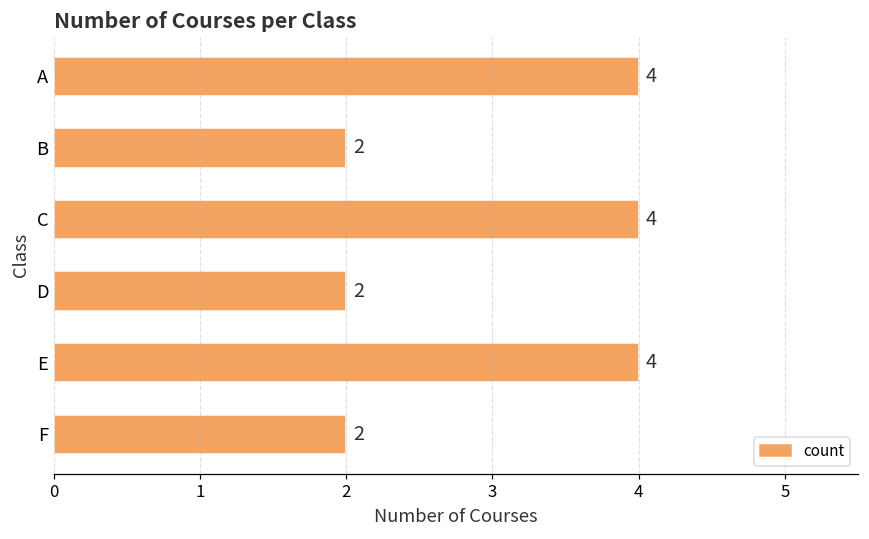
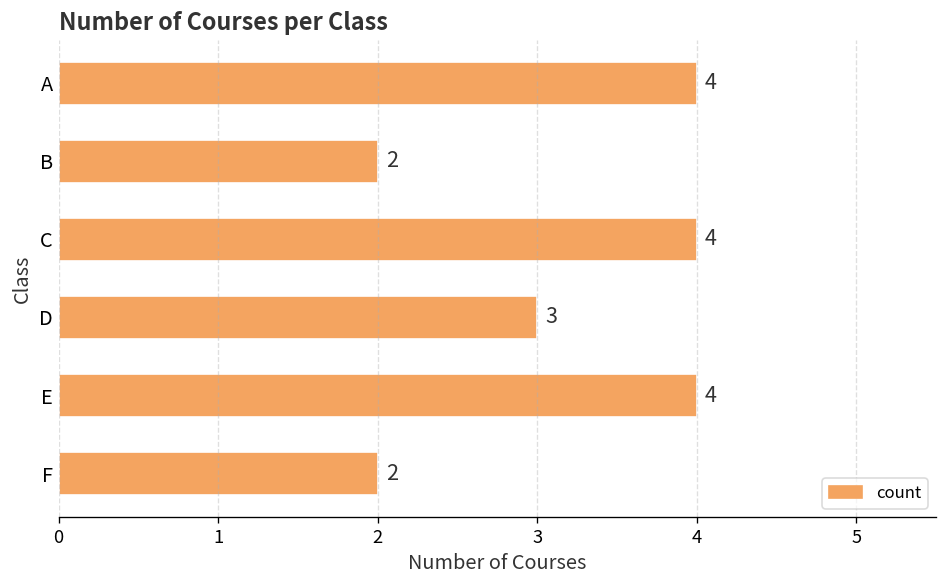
D: 2 -> 3
